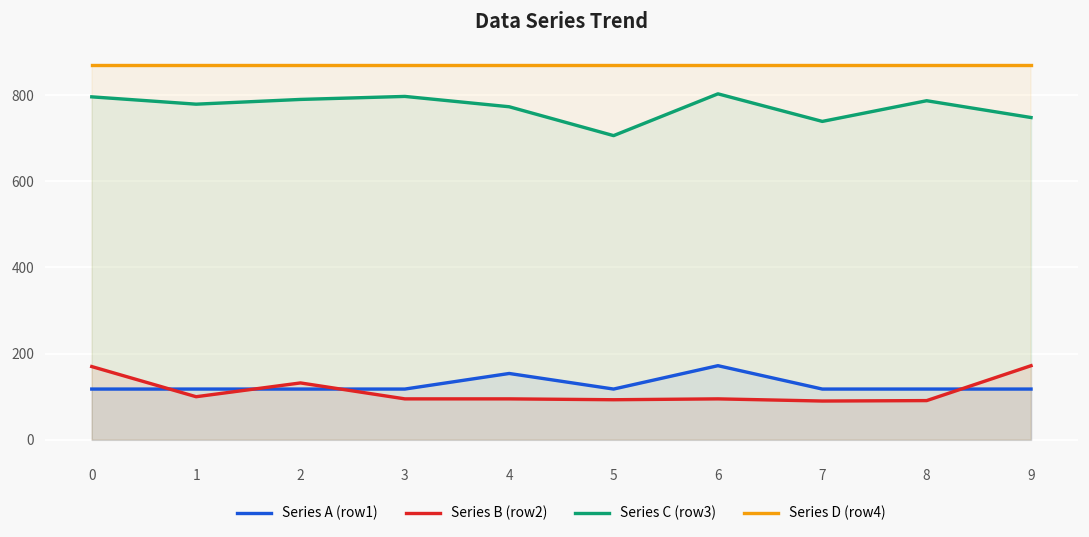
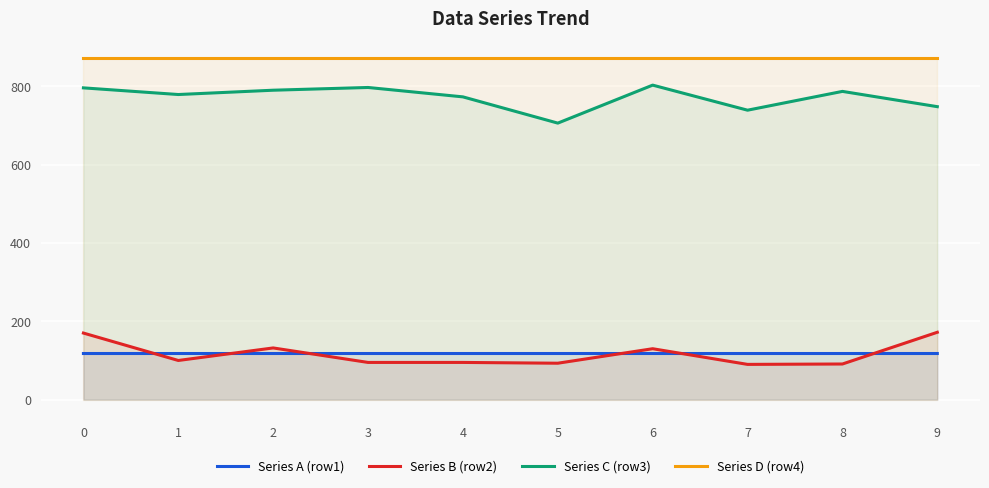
Series A (row1), 4: 150 -> 120
Series A (row1), 6: 170 -> 120
Series B (row2), 6: 100 -> 130
